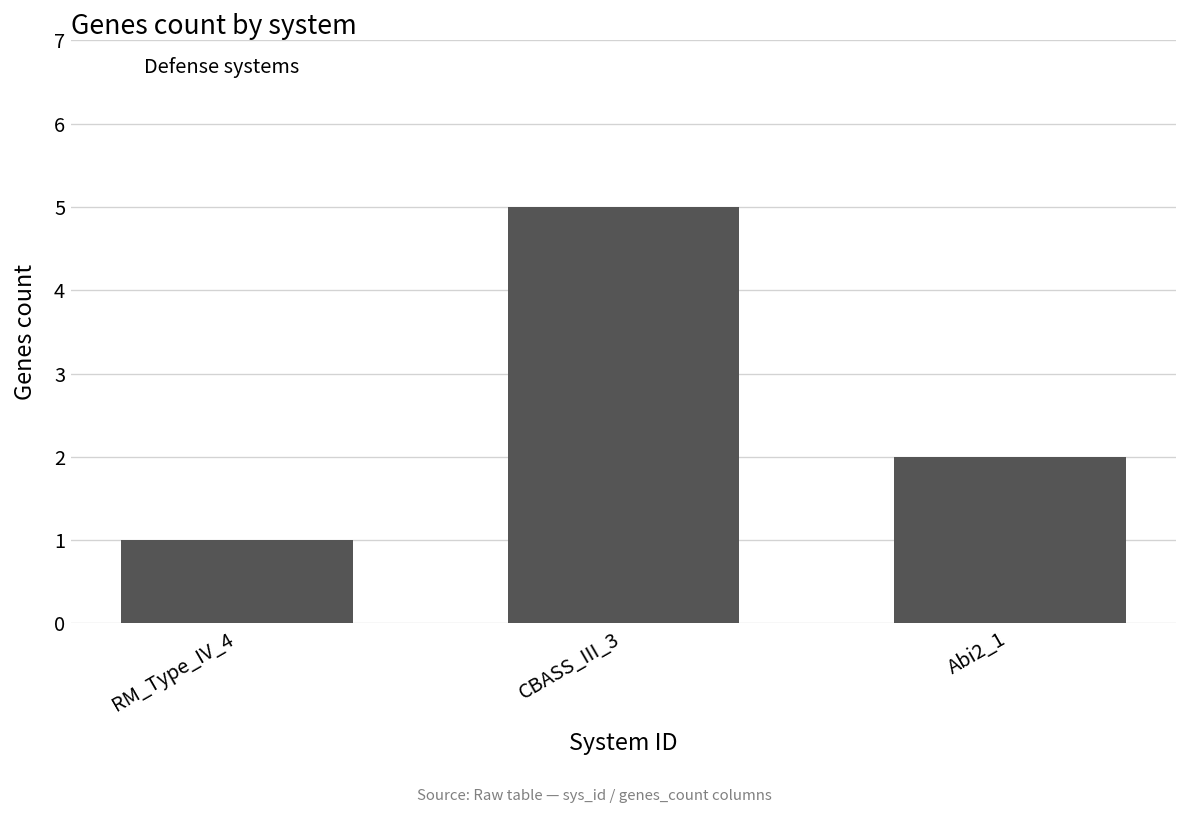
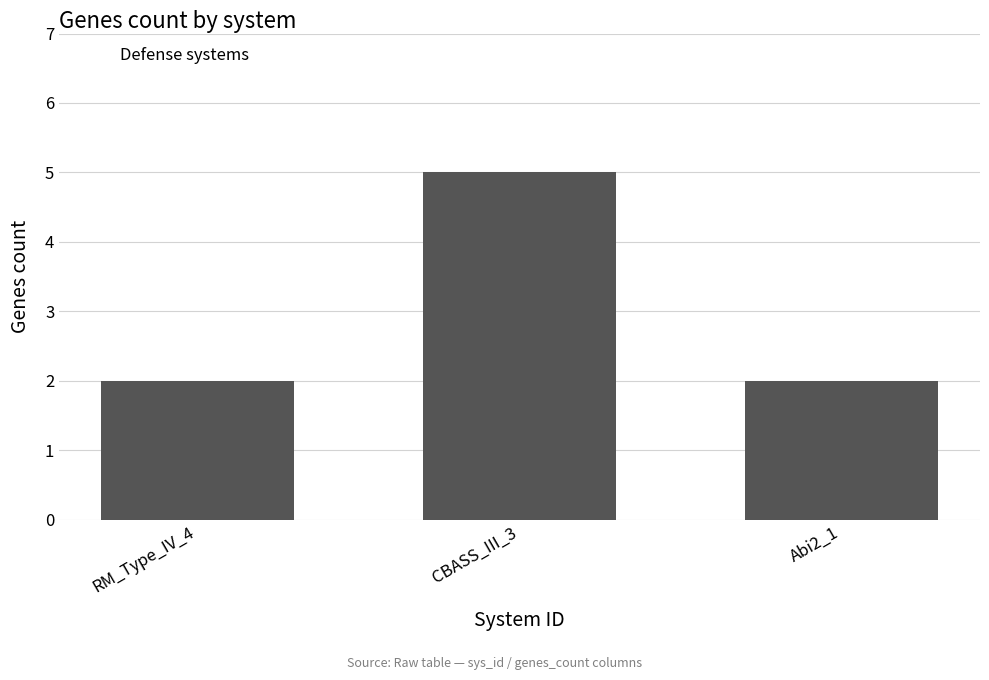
RM_Type_IV_4: 1 -> 2
